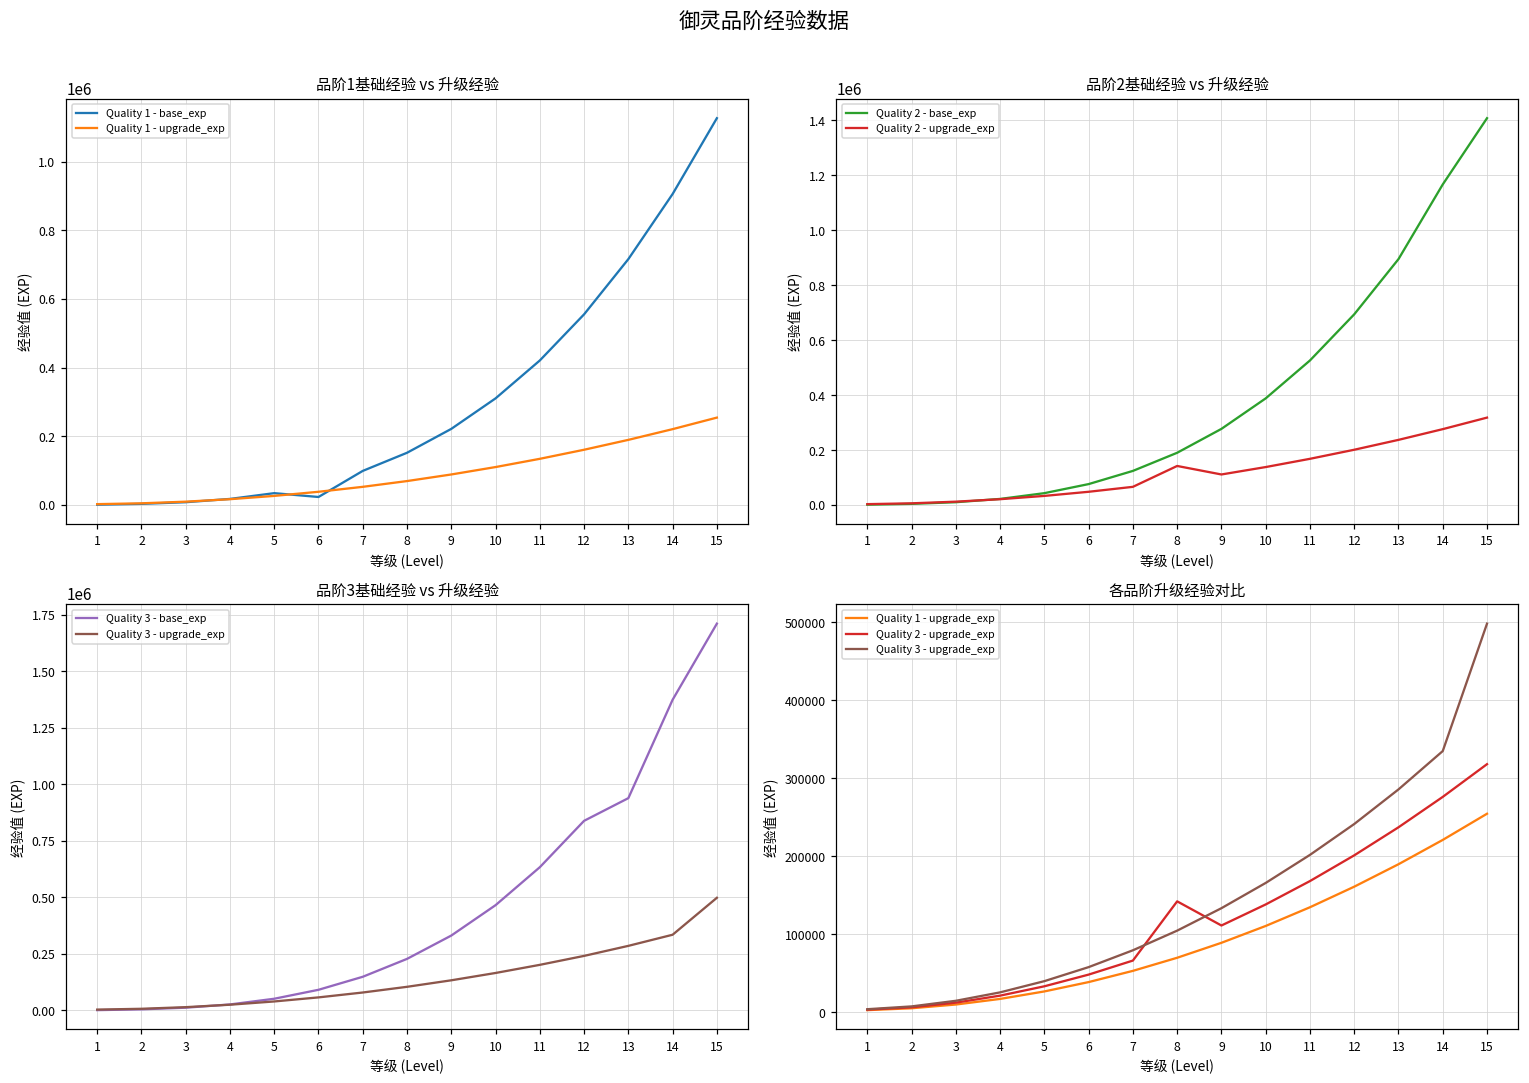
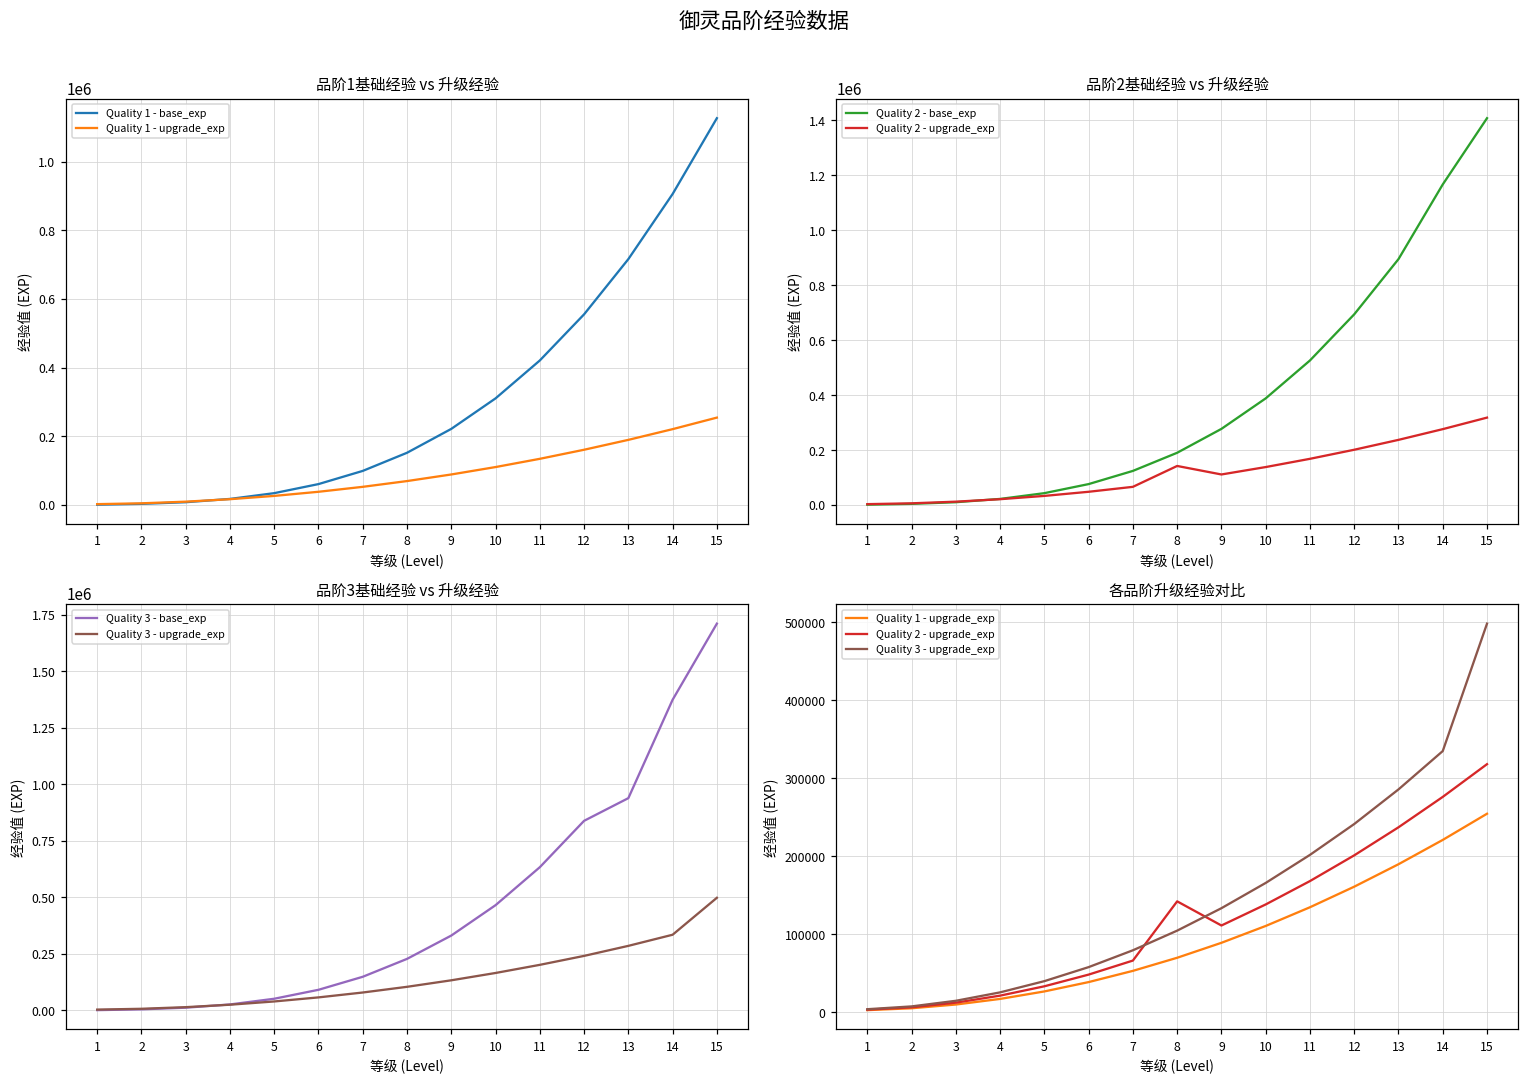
品阶1基础经验 vs 升级经验, Quality 1 - base_exp, 6: 20000 -> 60000
